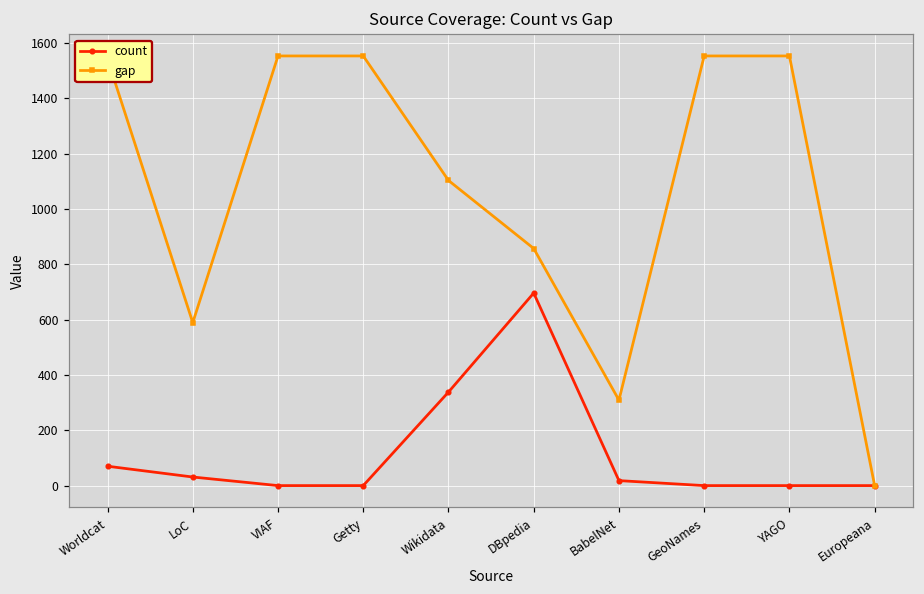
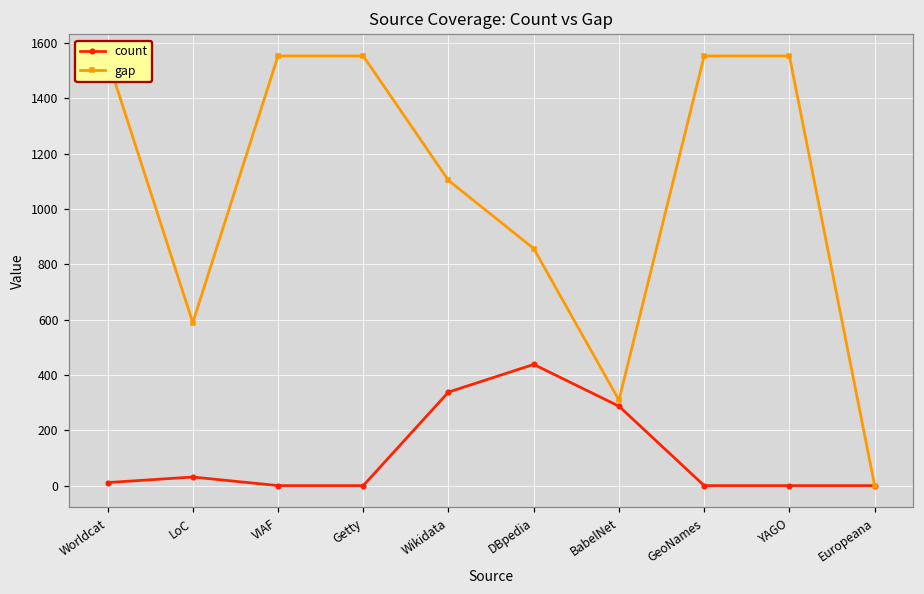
count, Worldcat: 70 -> 10
count, DBpedia: 700 -> 440
count, BabelNet: 20 -> 290
